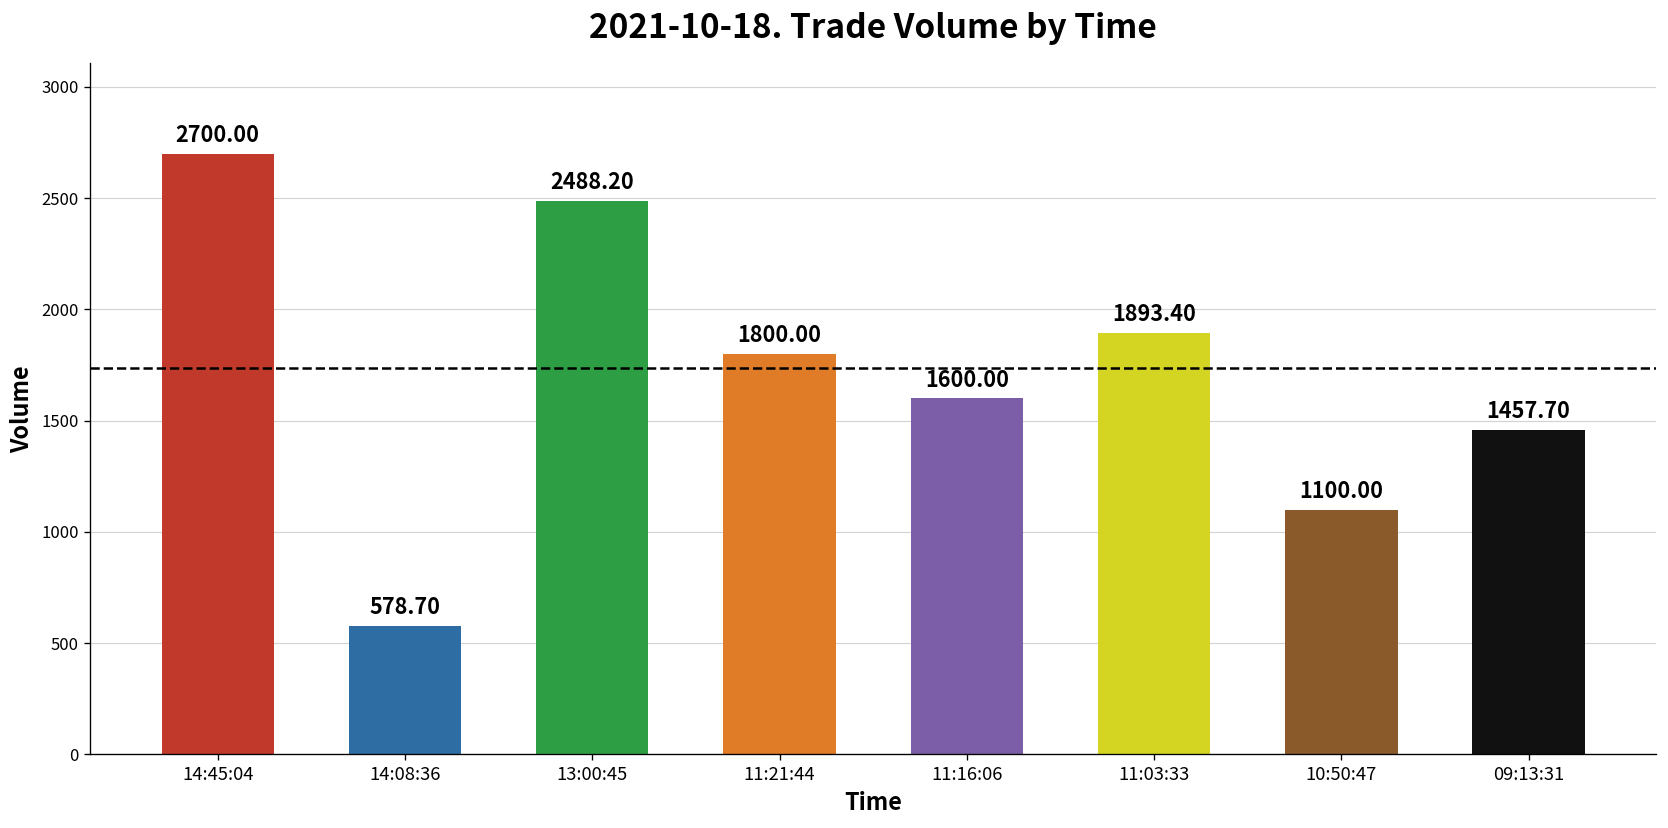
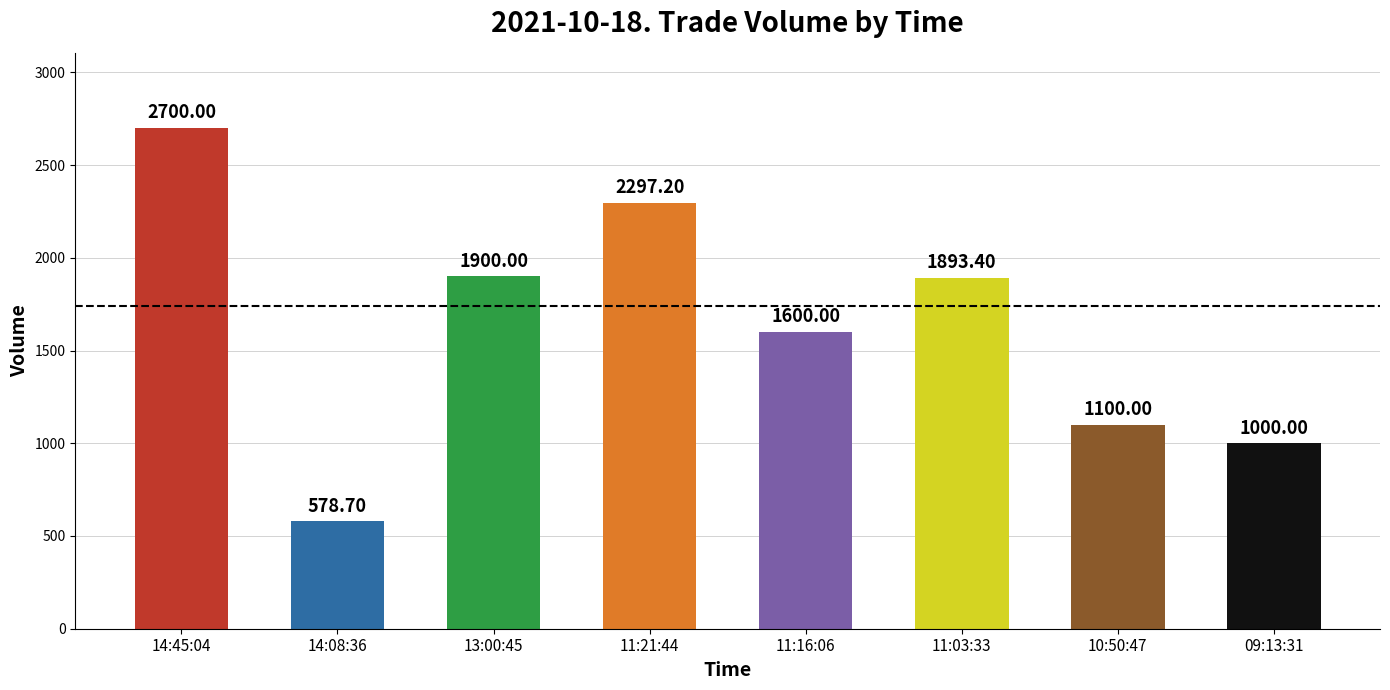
13:00:45: 2488.20 -> 1900.00
11:21:44: 1800.00 -> 2297.20
09:13:31: 1457.70 -> 1000.00
